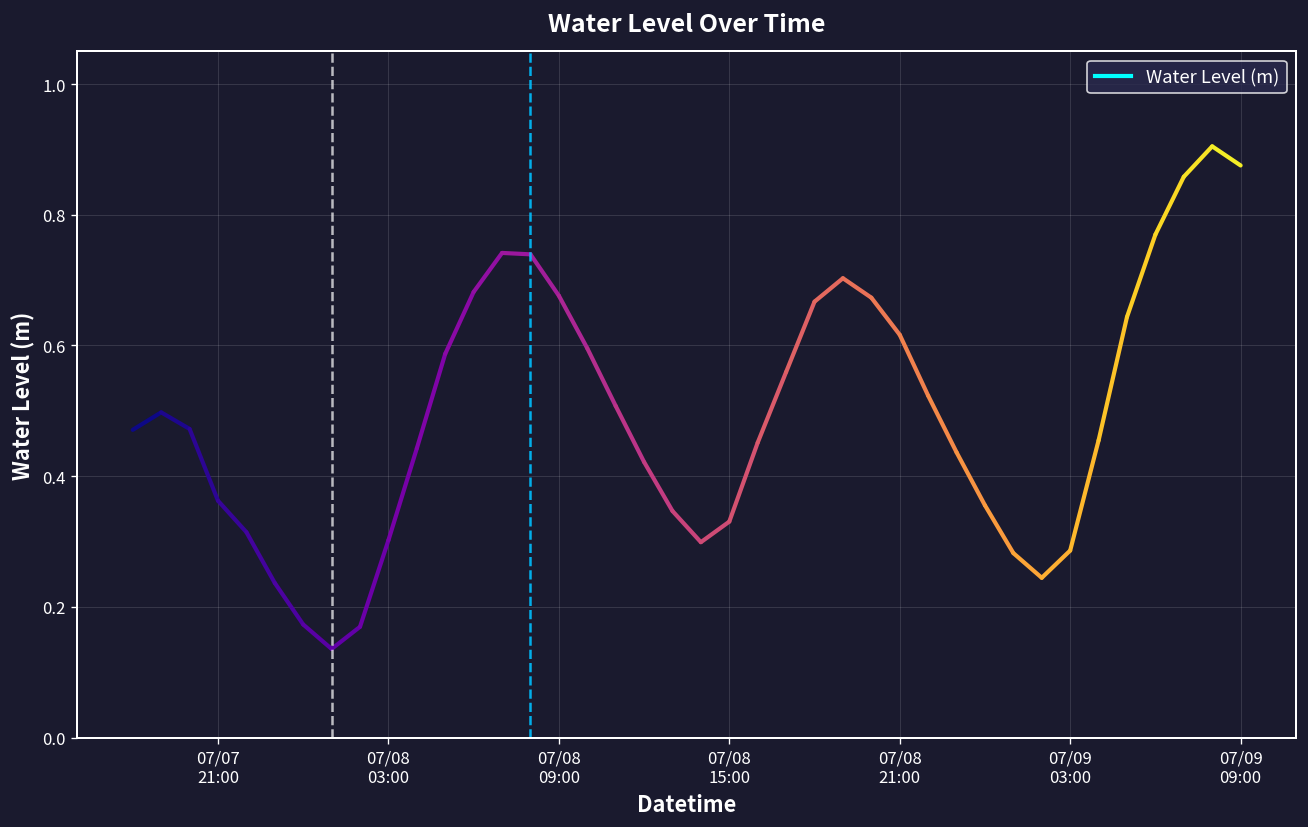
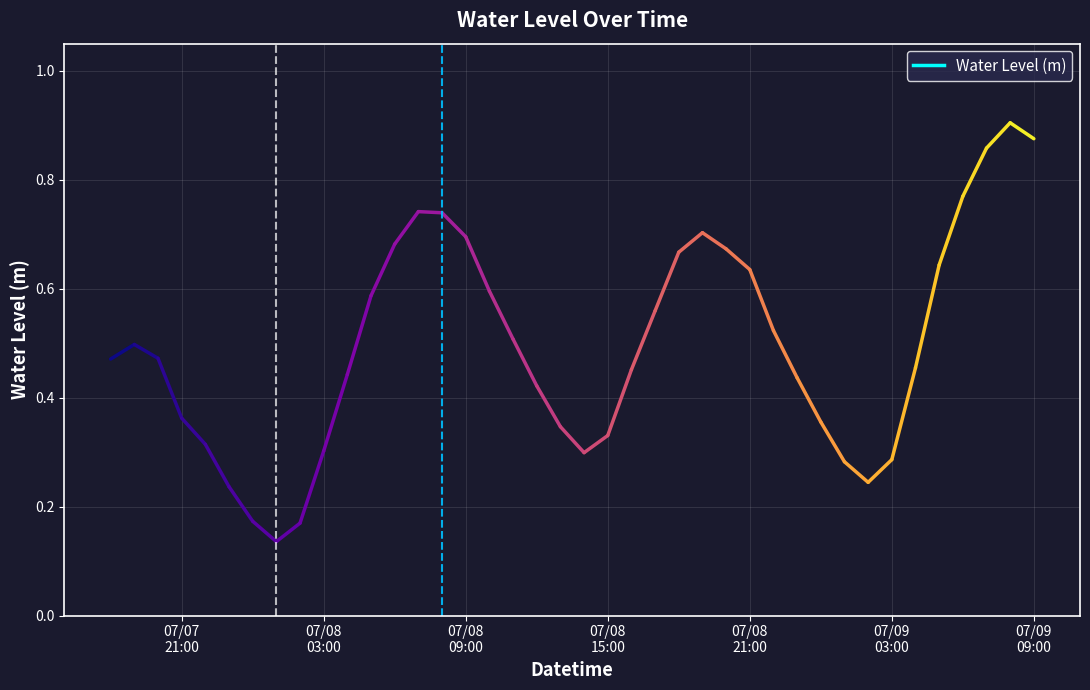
Water Level (m), 07/08 09:00: 0.68 -> 0.70
Water Level (m), 07/08 21:00: 0.62 -> 0.64
